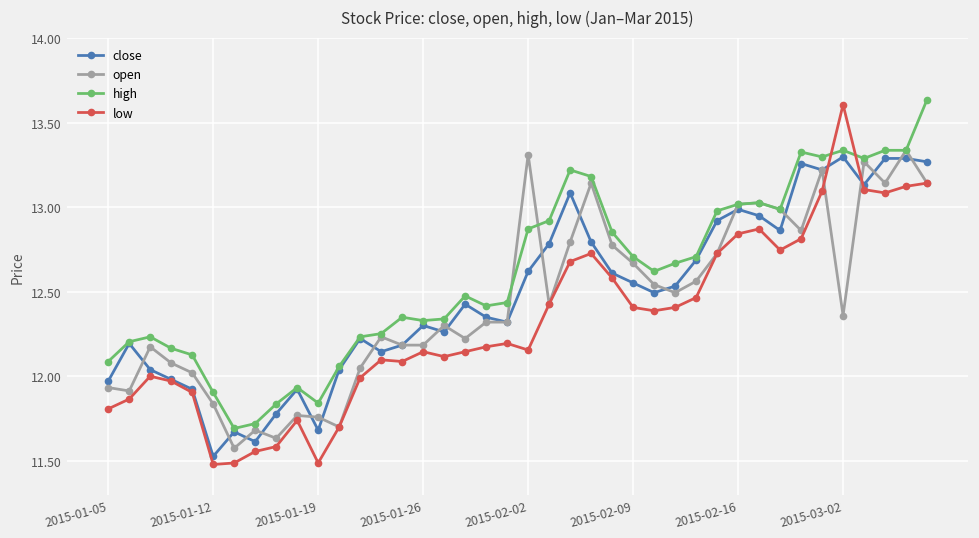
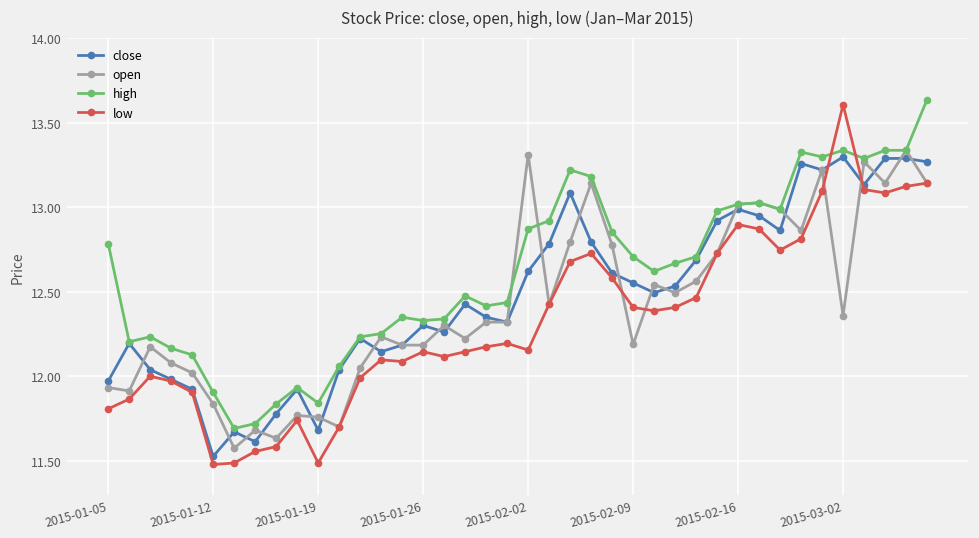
high, 2015-01-05: 12.09 -> 12.79
open, 2015-02-09: 12.67 -> 12.19
low, 2015-02-16: 12.84 -> 12.90
